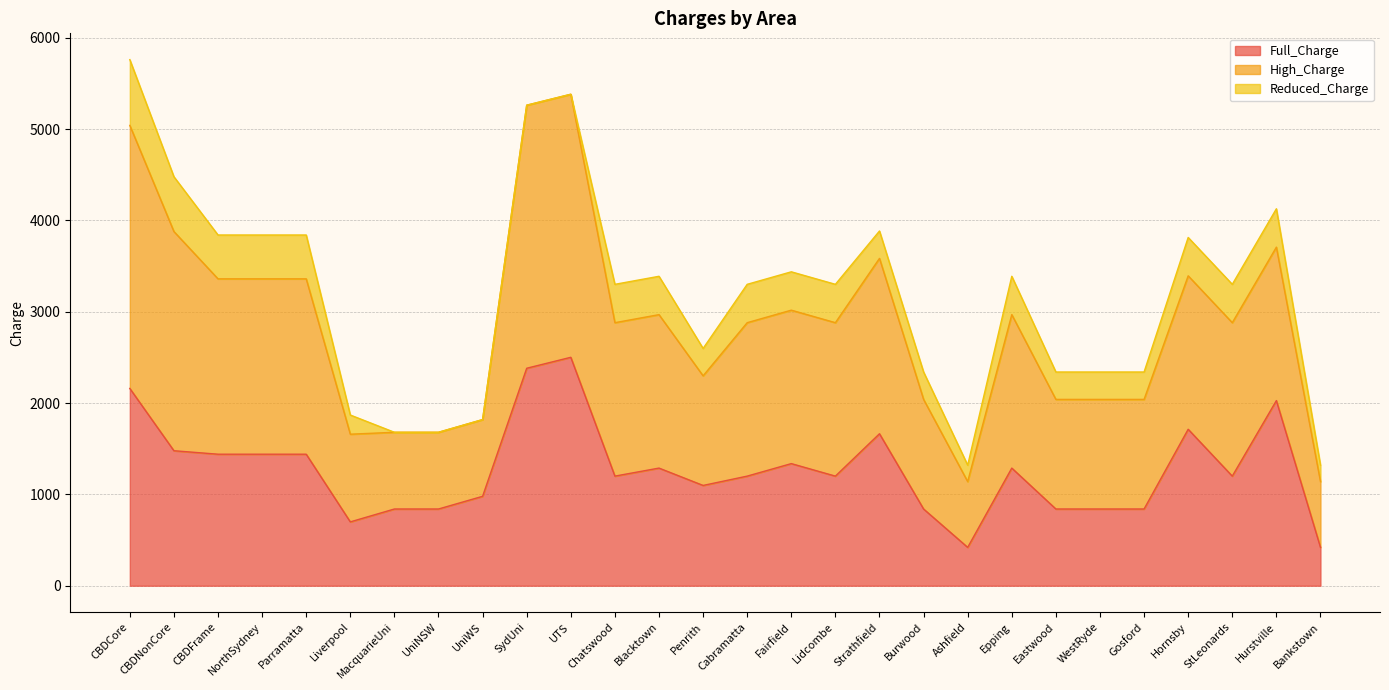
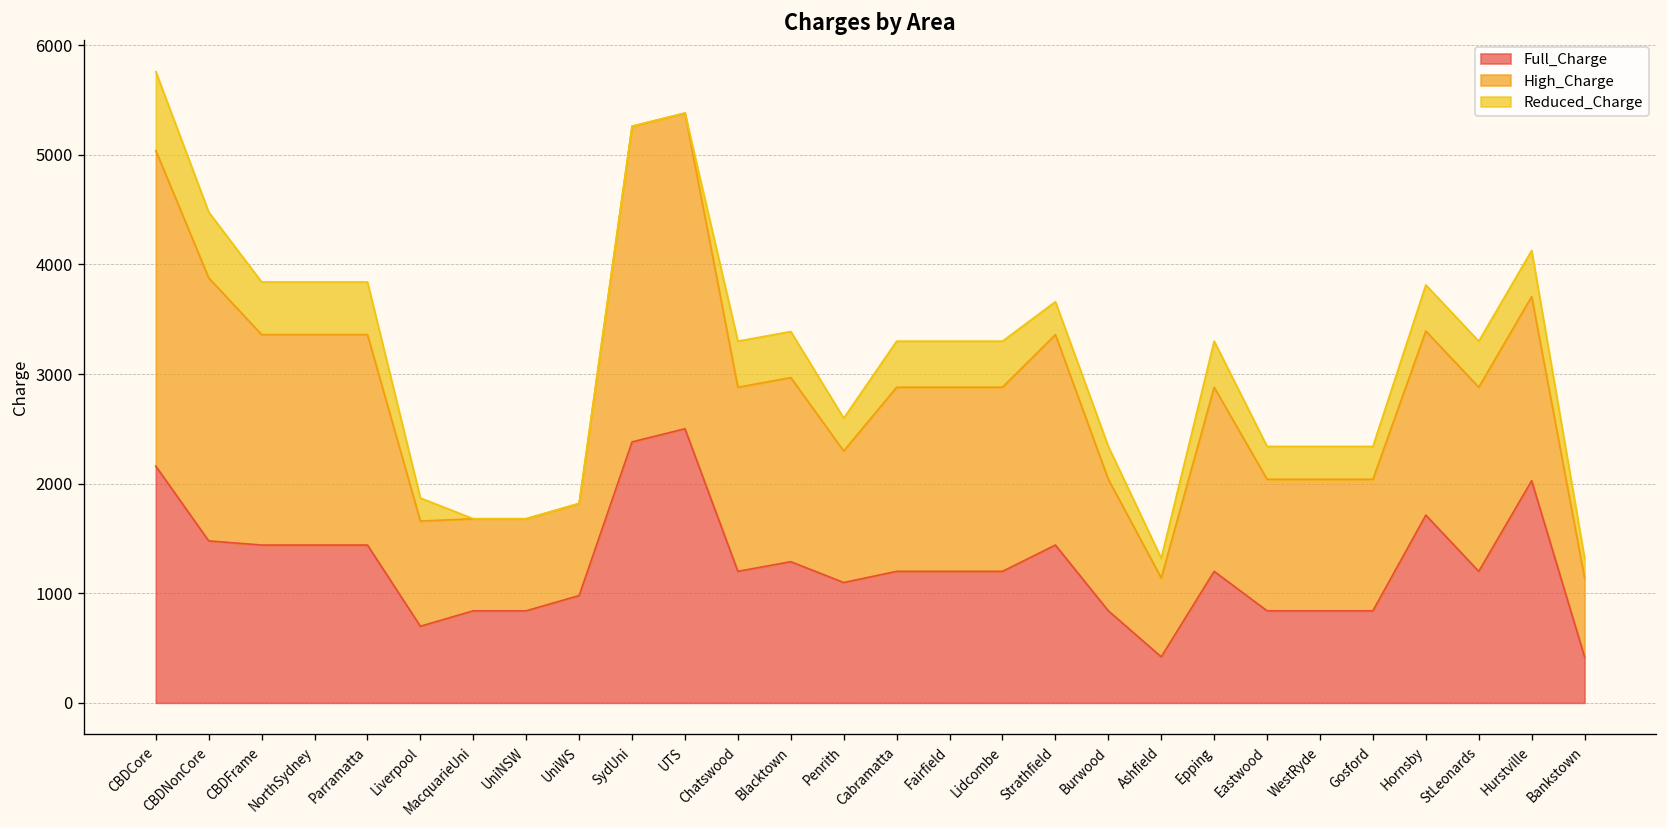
Full_Charge, Fairfield: 1300 -> 1200
Full_Charge, Strathfield: 1700 -> 1400
Full_Charge, Epping: 1300 -> 1200
